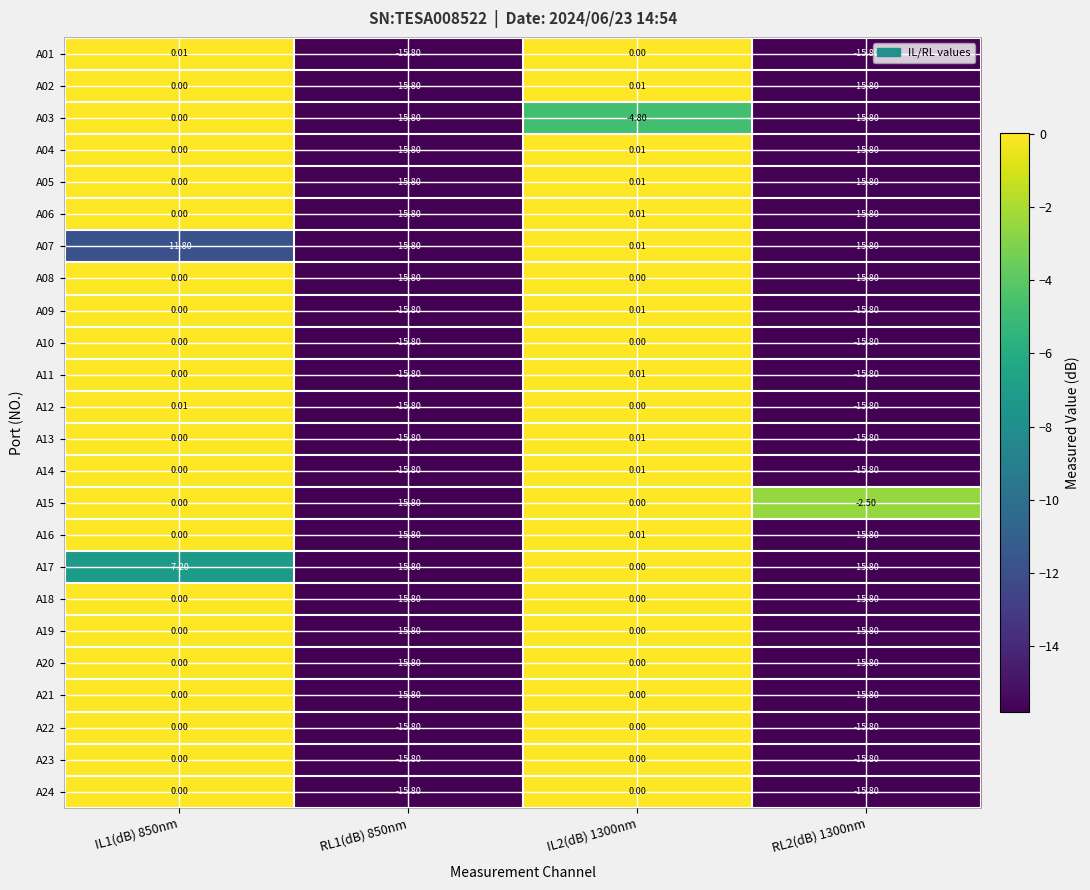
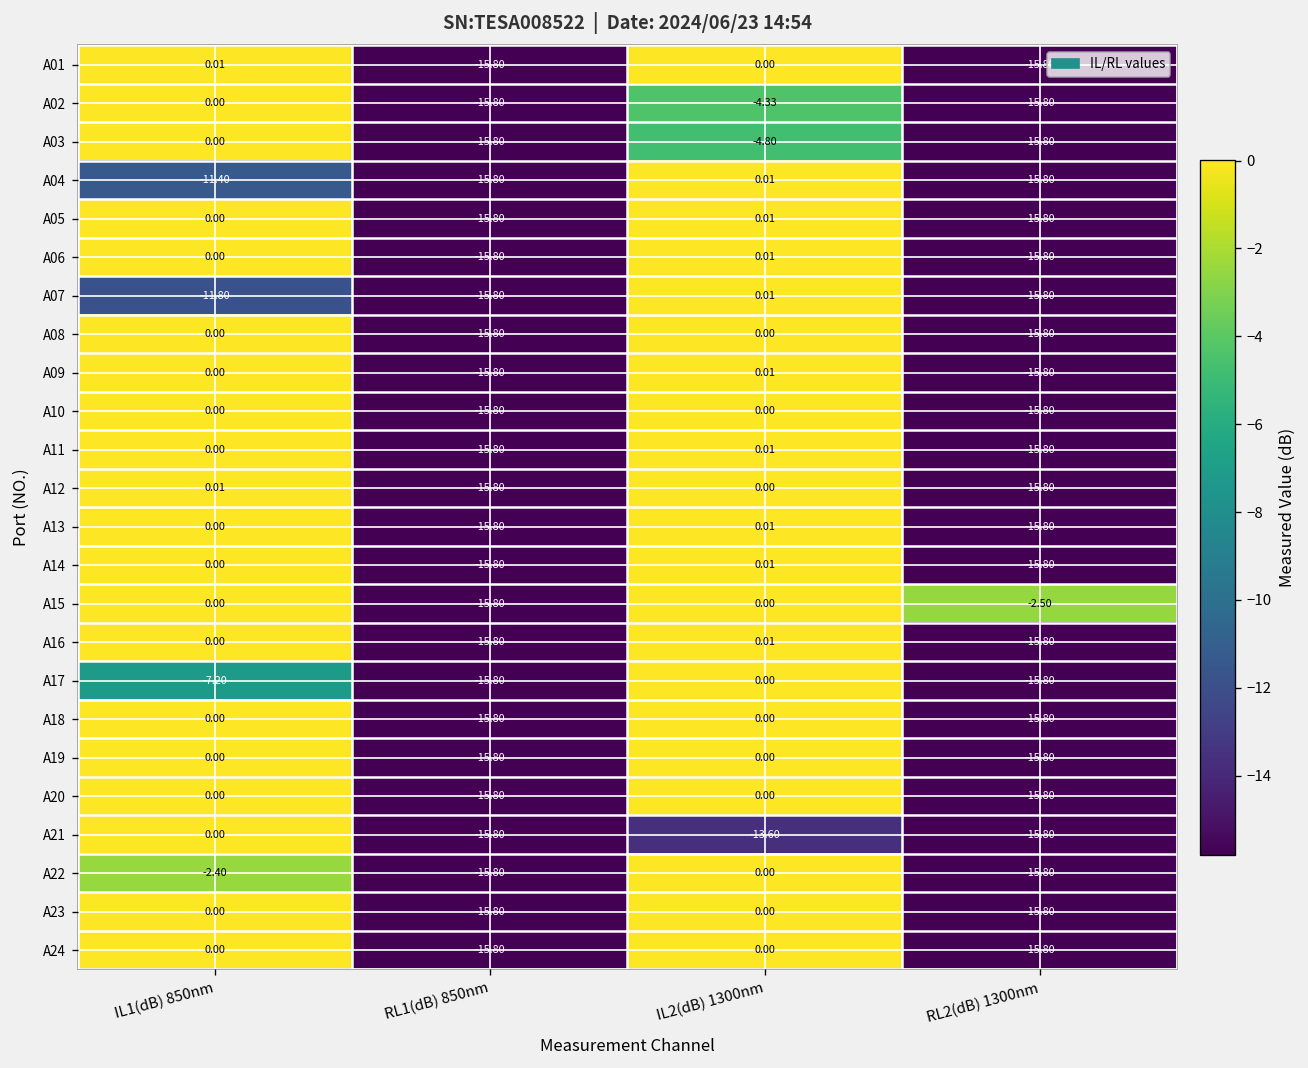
A02, IL2(dB) 1300nm: 0.01 -> -4.33
A04, IL1(dB) 850nm: 0.00 -> -11.40
A21, IL2(dB) 1300nm: 0.00 -> -13.60
A22, IL1(dB) 850nm: 0.00 -> -2.40
